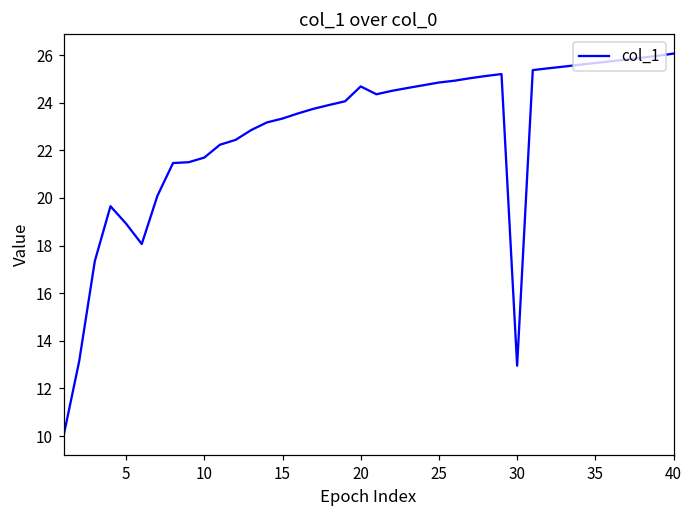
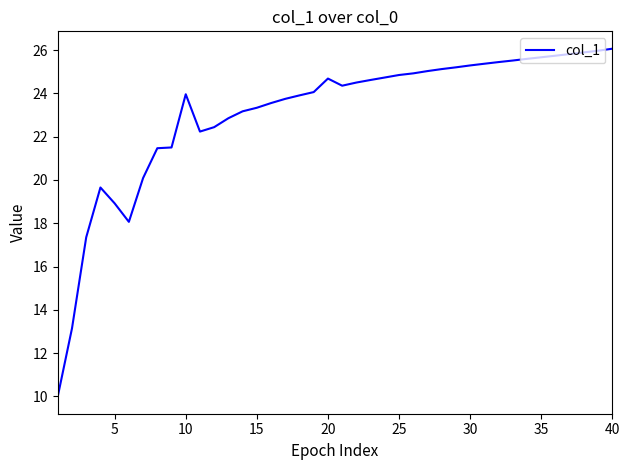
10: 21.7 -> 24.0
30: 13.0 -> 25.3
